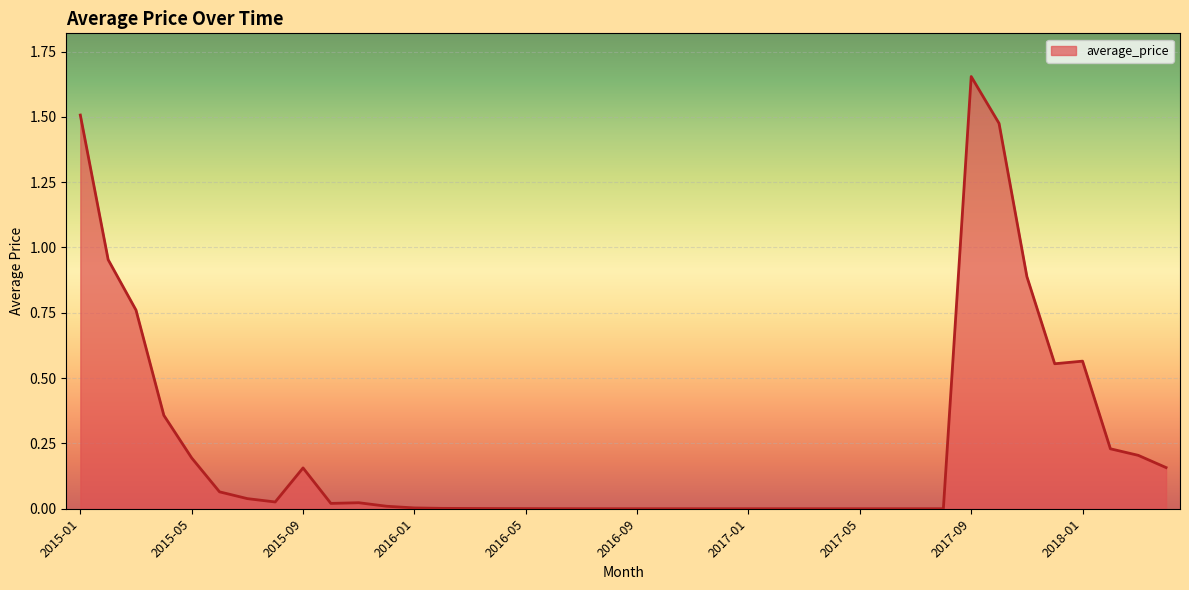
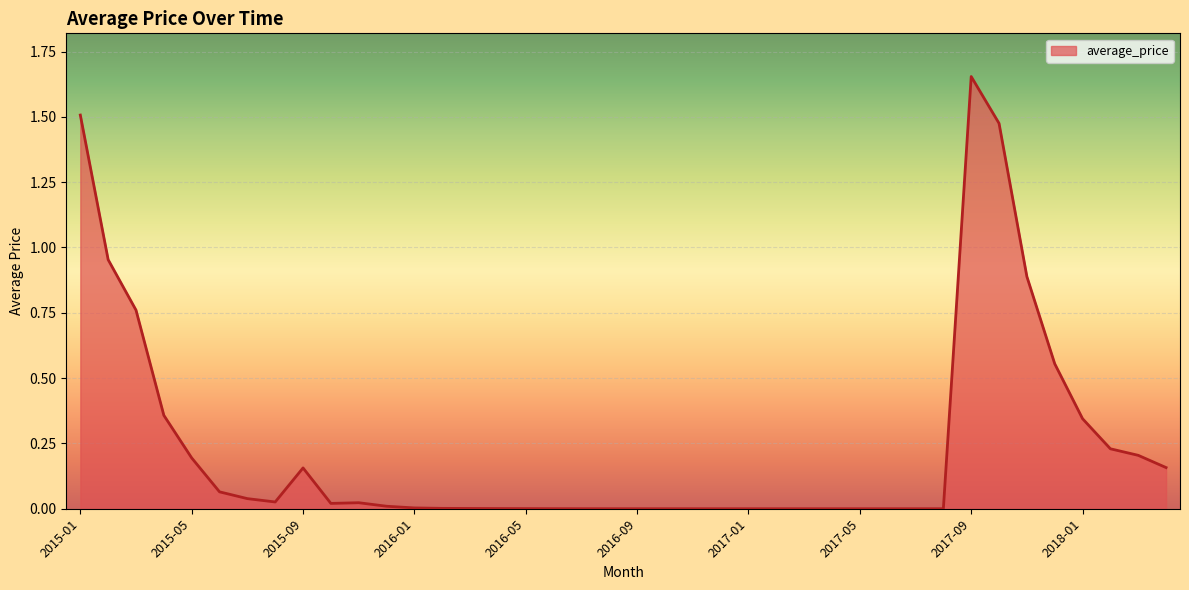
2018-01: 0.56 -> 0.34
